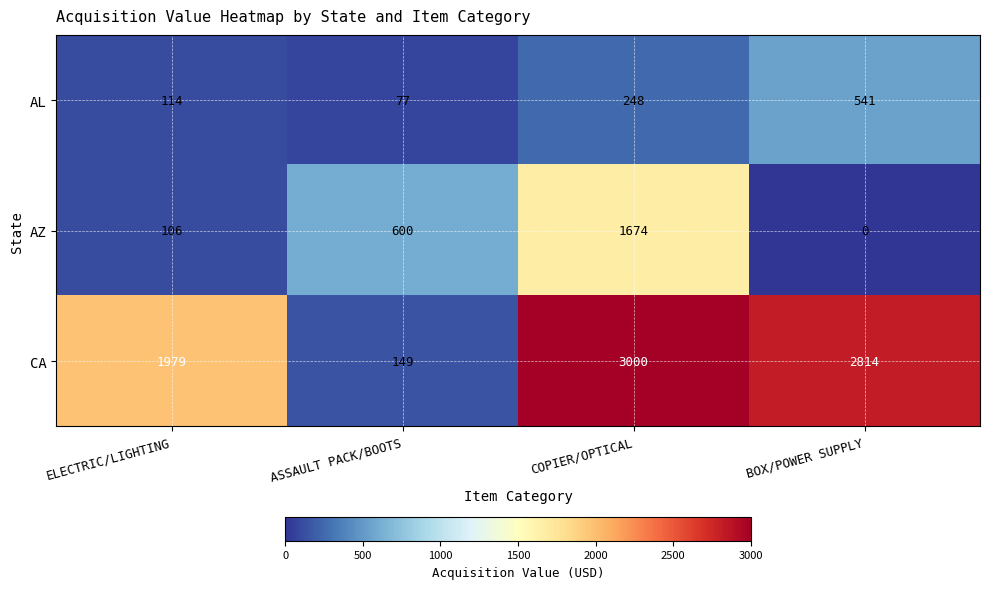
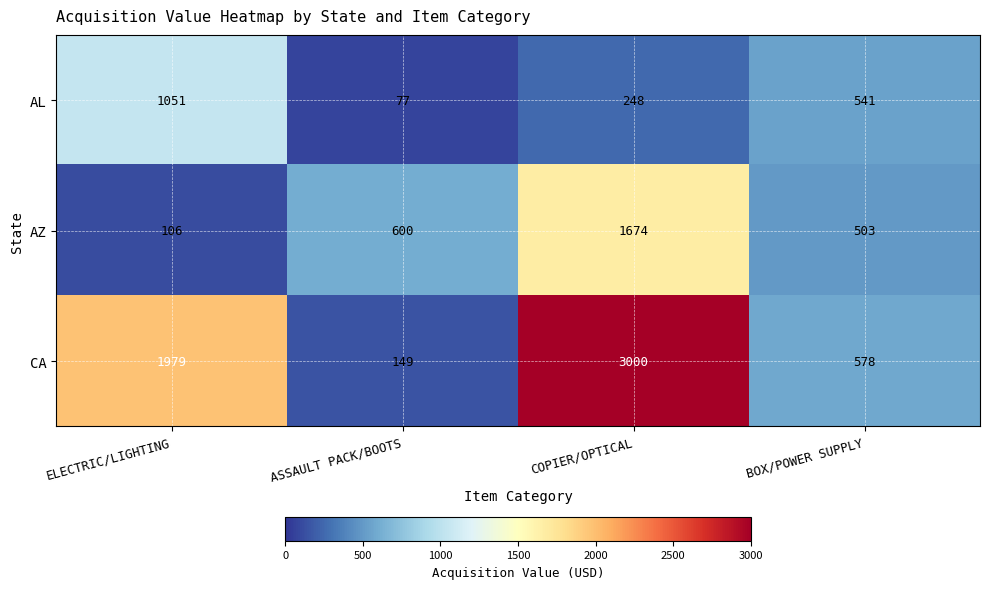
AL, ELECTRIC/LIGHTING: 114 -> 1051
AZ, BOX/POWER SUPPLY: 0 -> 503
CA, BOX/POWER SUPPLY: 2814 -> 578
